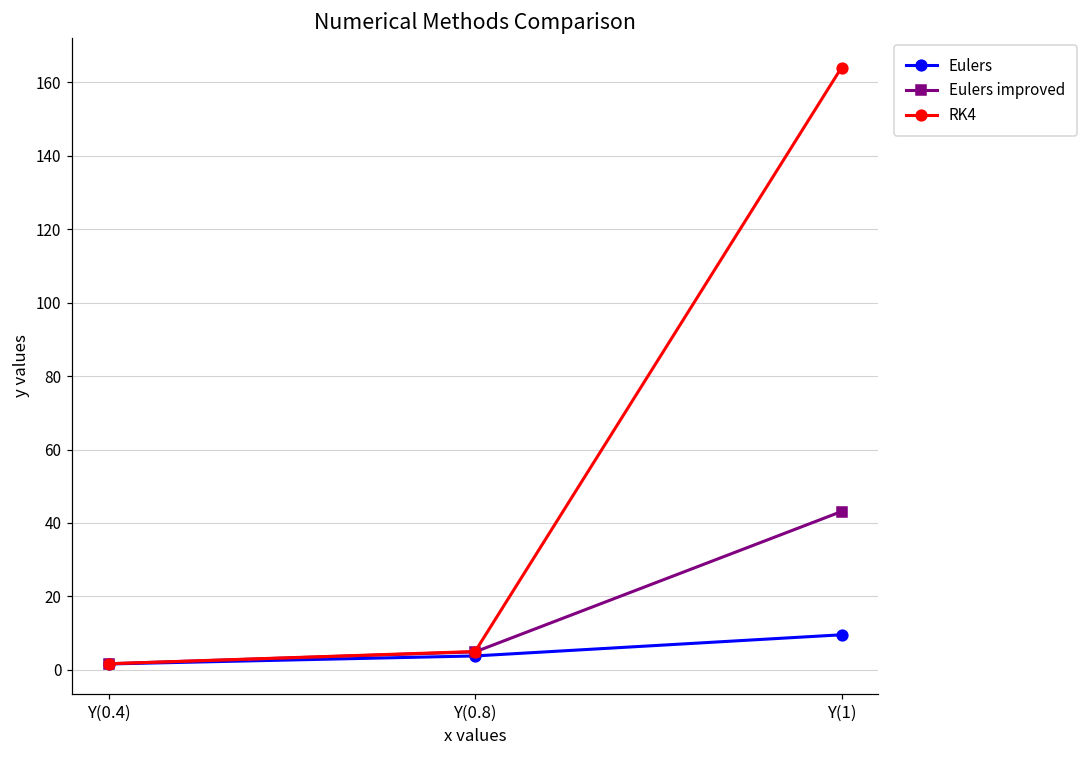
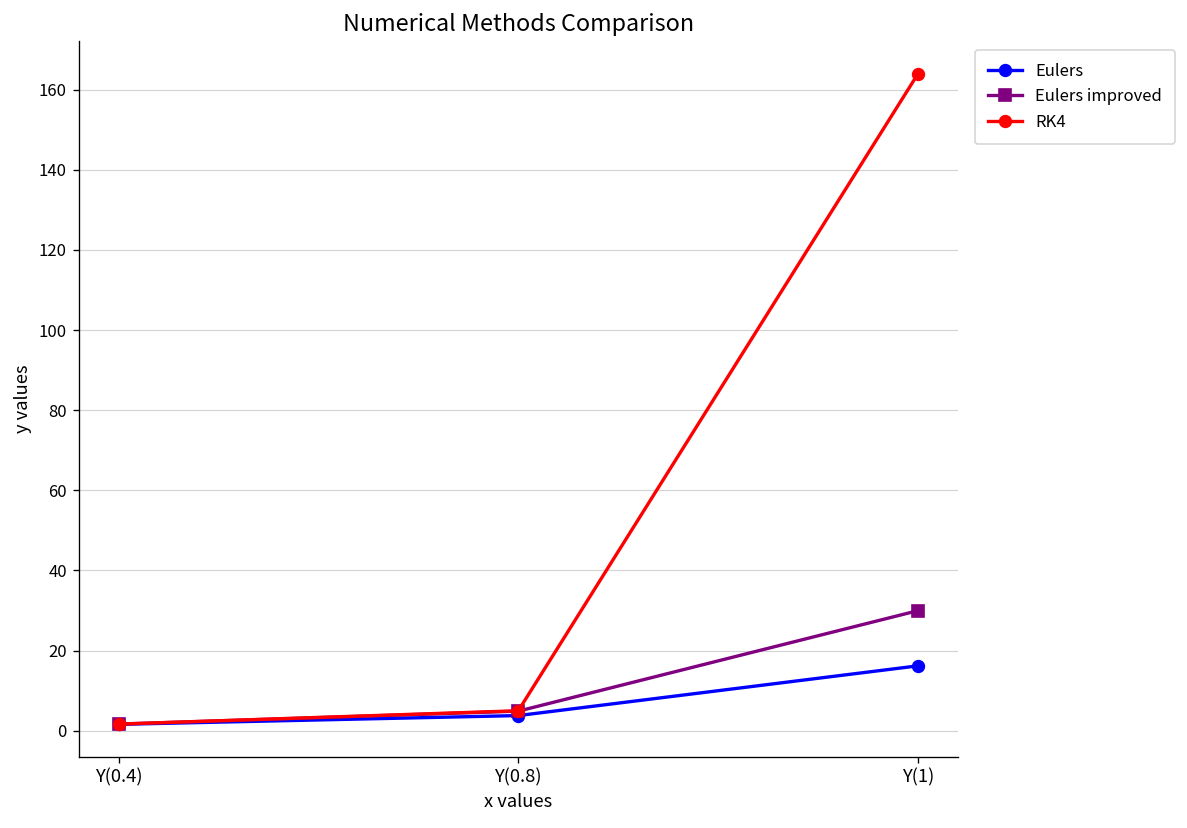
Eulers, Y(1): 10 -> 16
Eulers improved, Y(1): 43 -> 30
